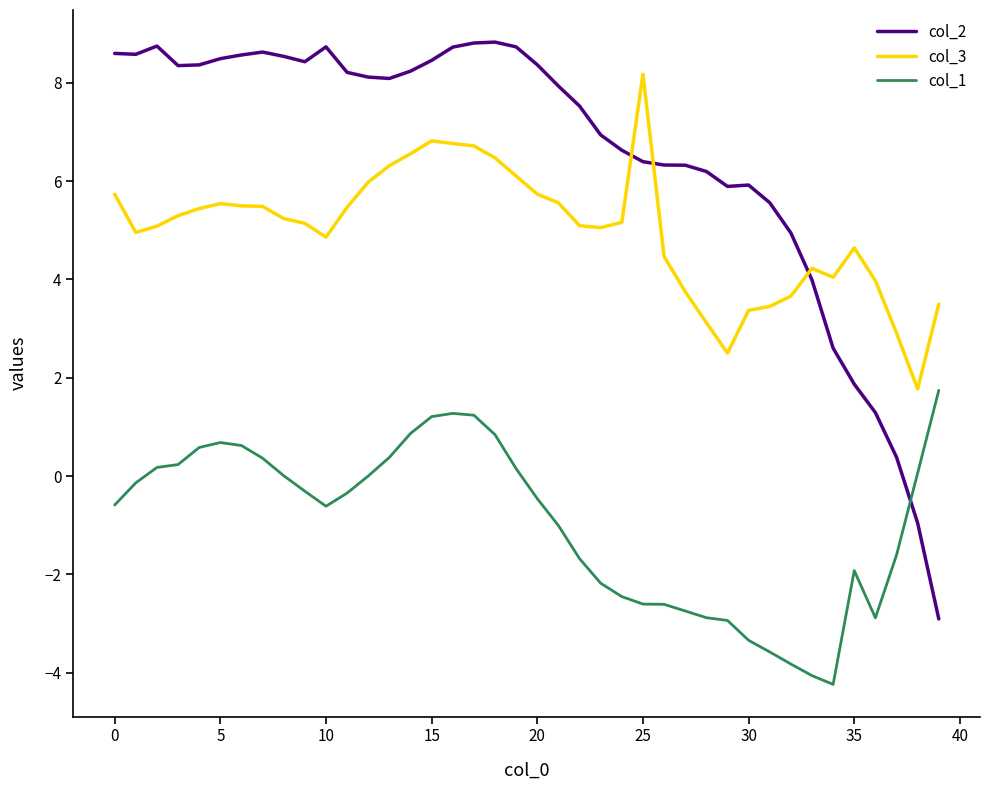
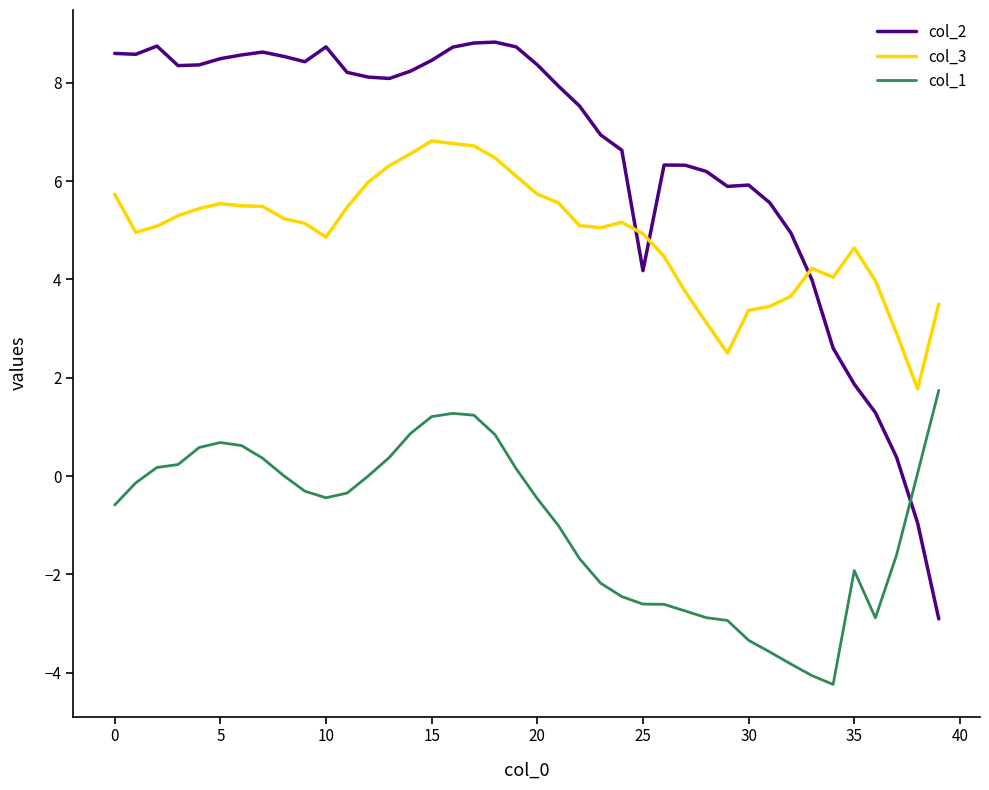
col_1, 10: -0.6 -> -0.4
col_2, 25: 6.4 -> 4.2
col_3, 25: 8.2 -> 4.9
